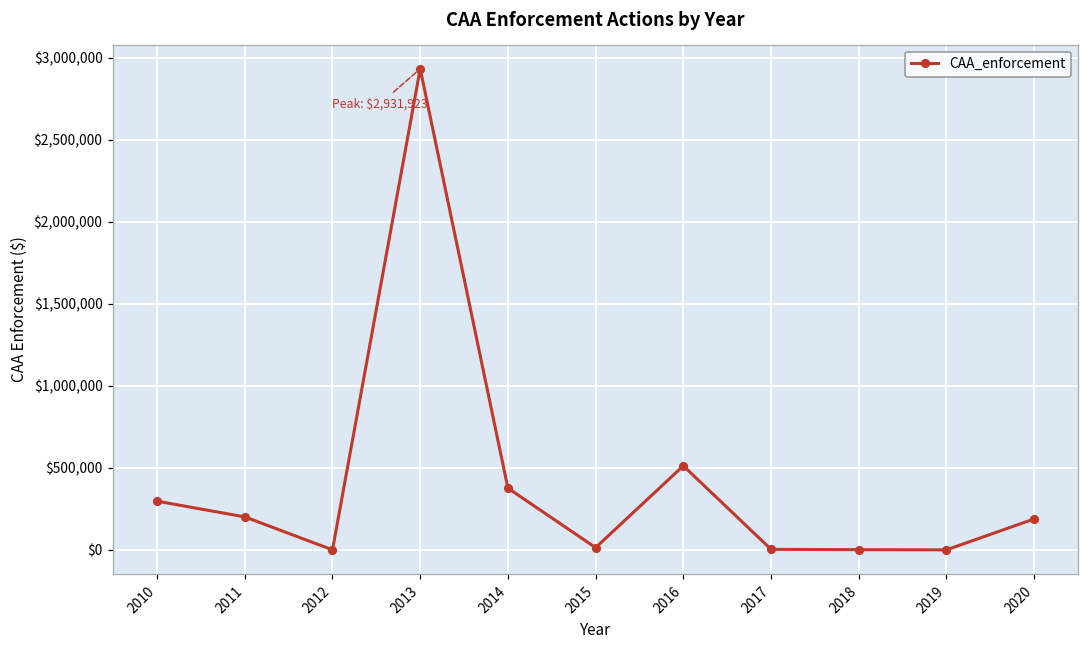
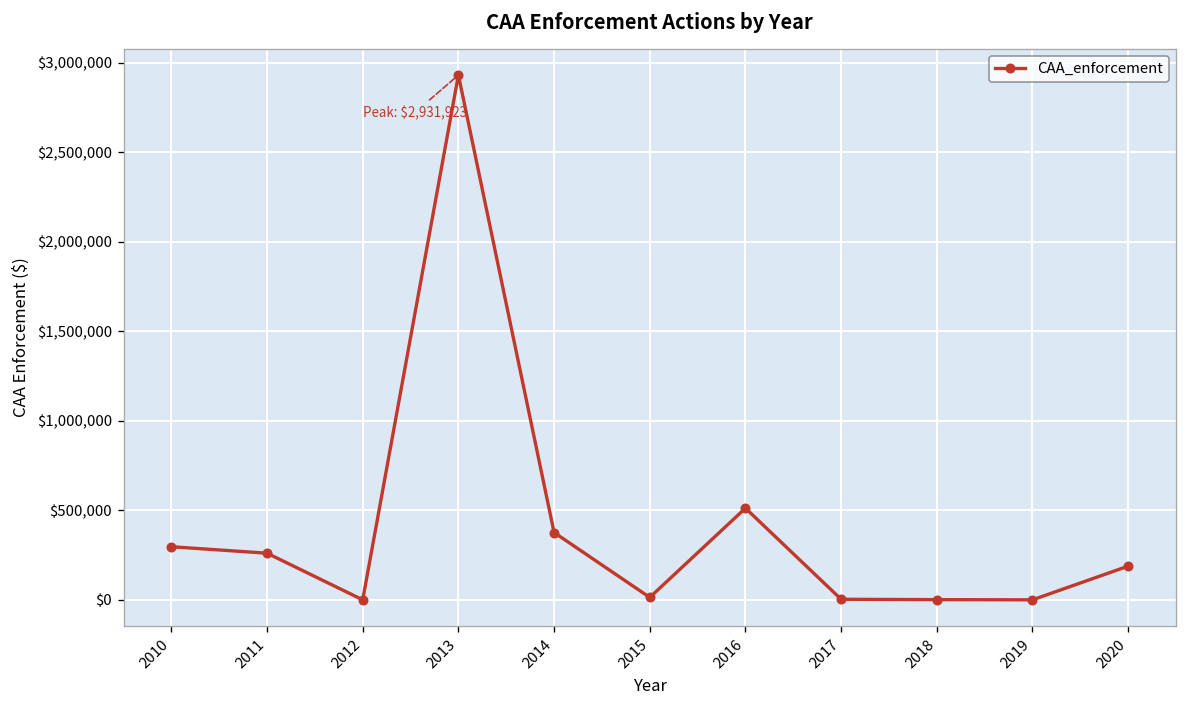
2011: $200,000 -> $260,000
